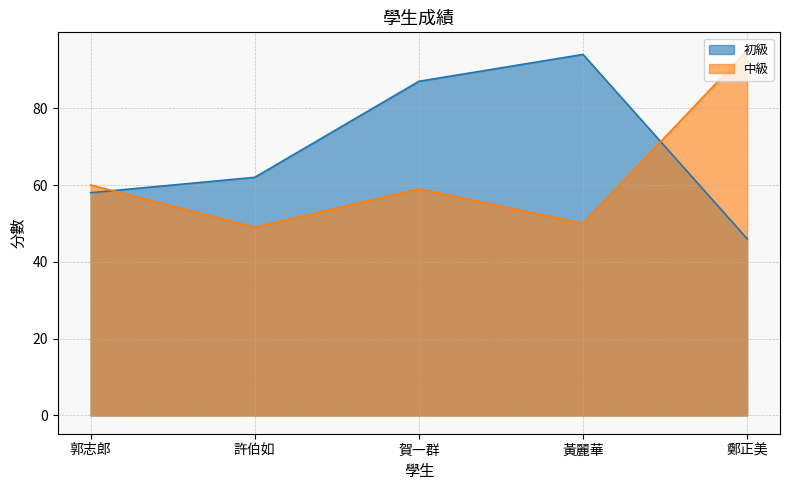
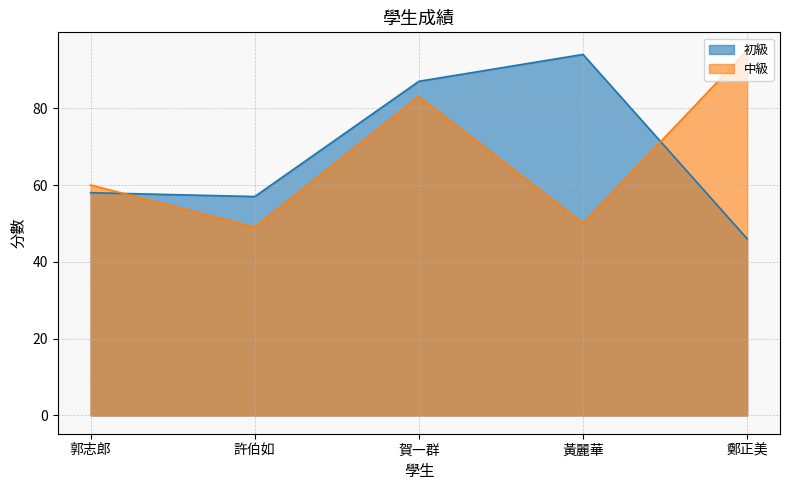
初級, 許伯如: 62 -> 57
中級, 賀一群: 59 -> 83
